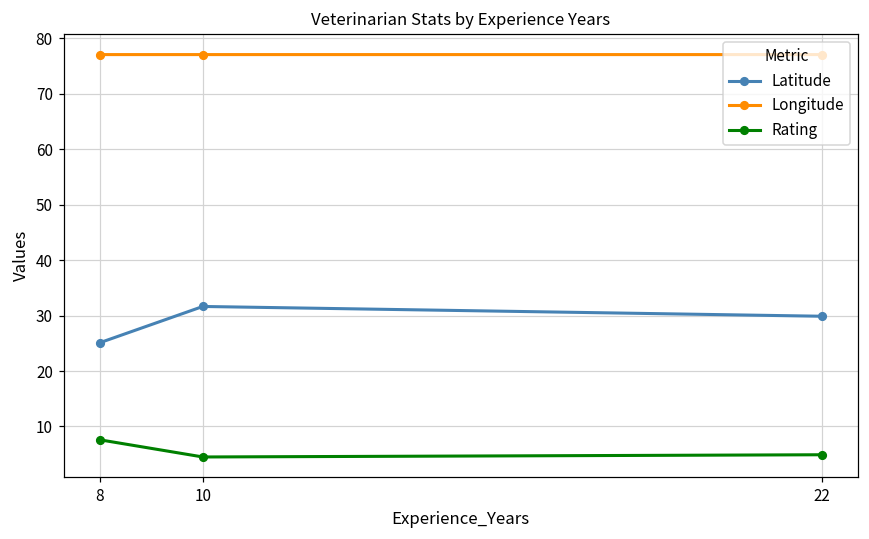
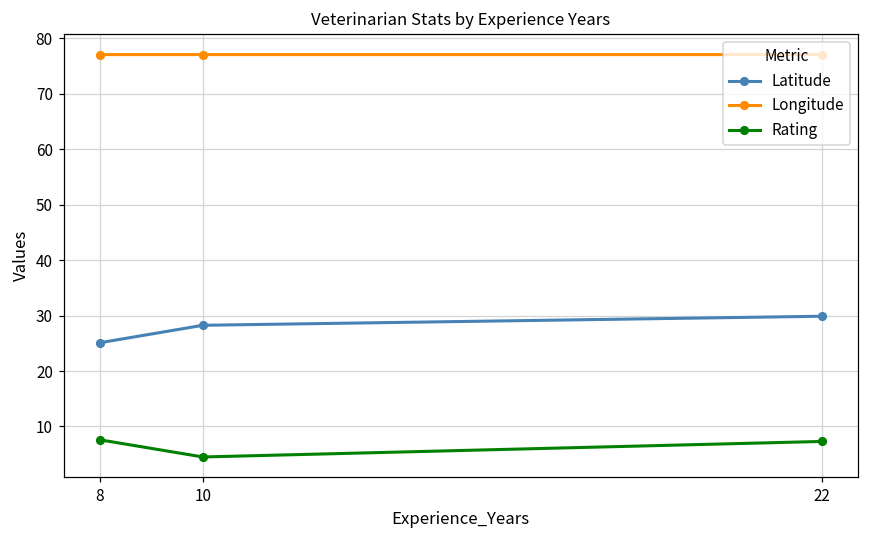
Latitude, 10: 32 -> 28
Rating, 22: 5 -> 7
